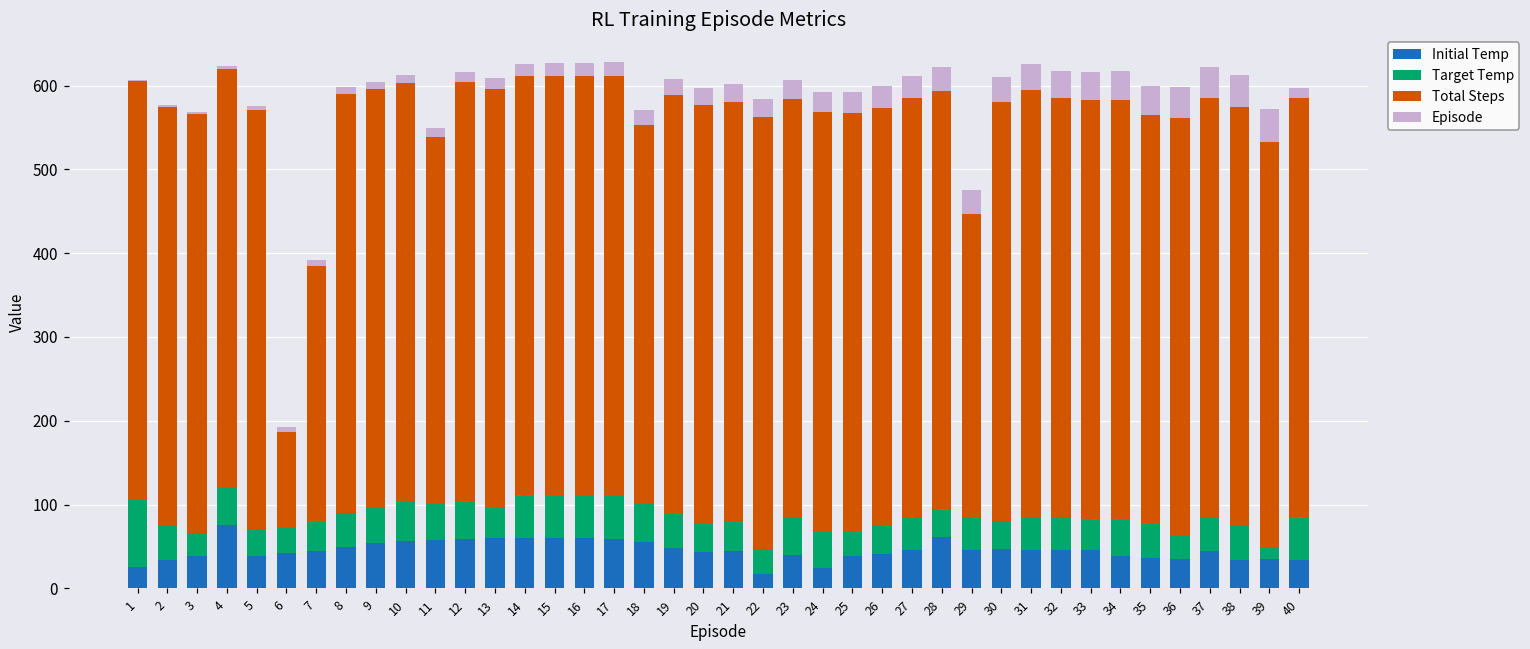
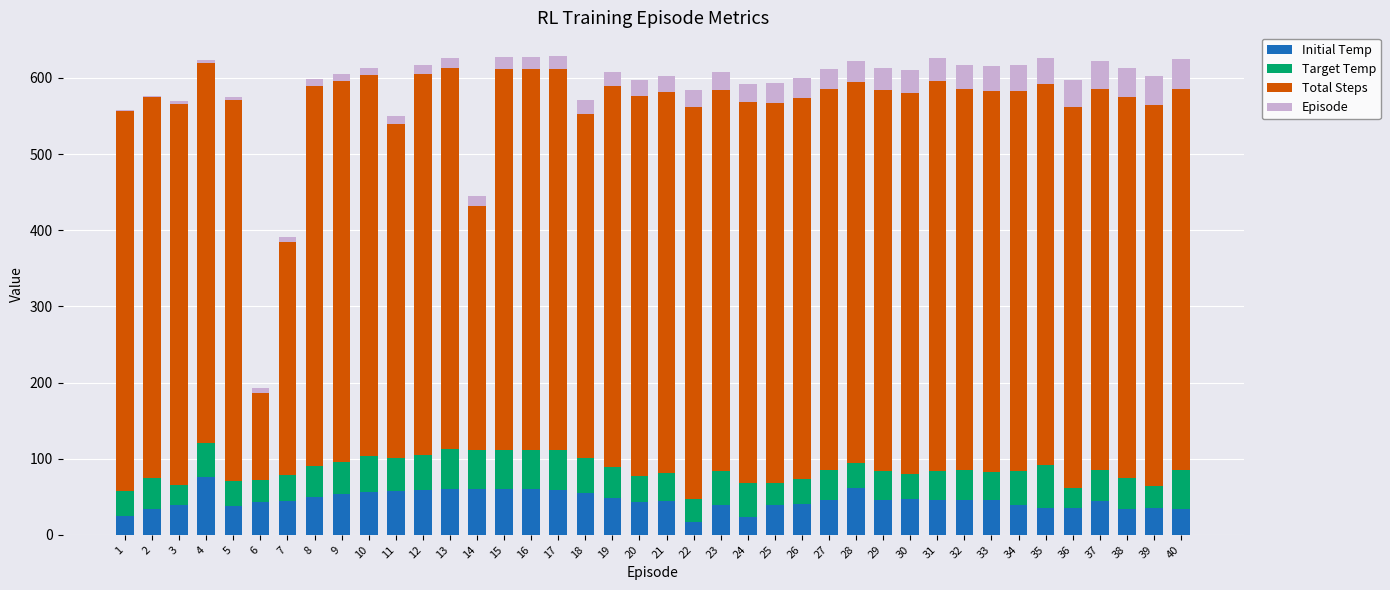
Target Temp, 1: 80 -> 30
Target Temp, 13: 40 -> 50
Total Steps, 14: 500 -> 320
Total Steps, 29: 360 -> 500
Target Temp, 35: 40 -> 60
Total Steps, 35: 490 -> 500
Target Temp, 39: 10 -> 30
Total Steps, 39: 490 -> 500
Episode, 40: 10 -> 40
